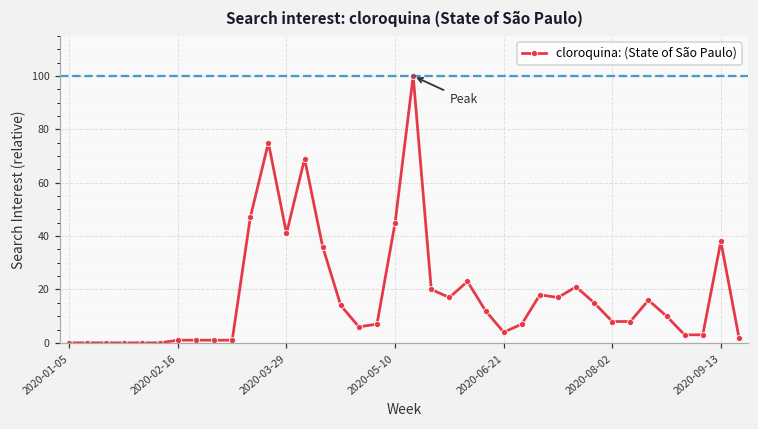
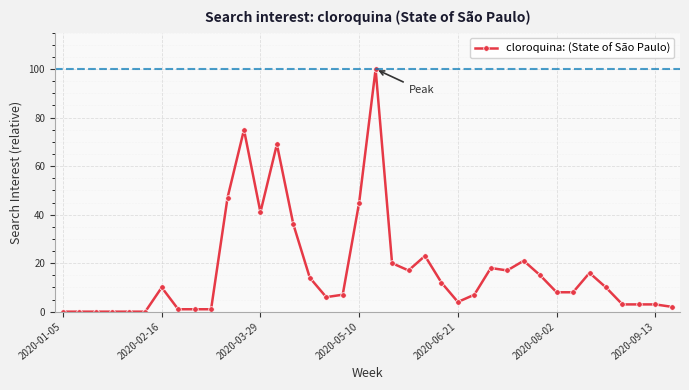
2020-02-16: 1 -> 10
2020-09-13: 38 -> 3
